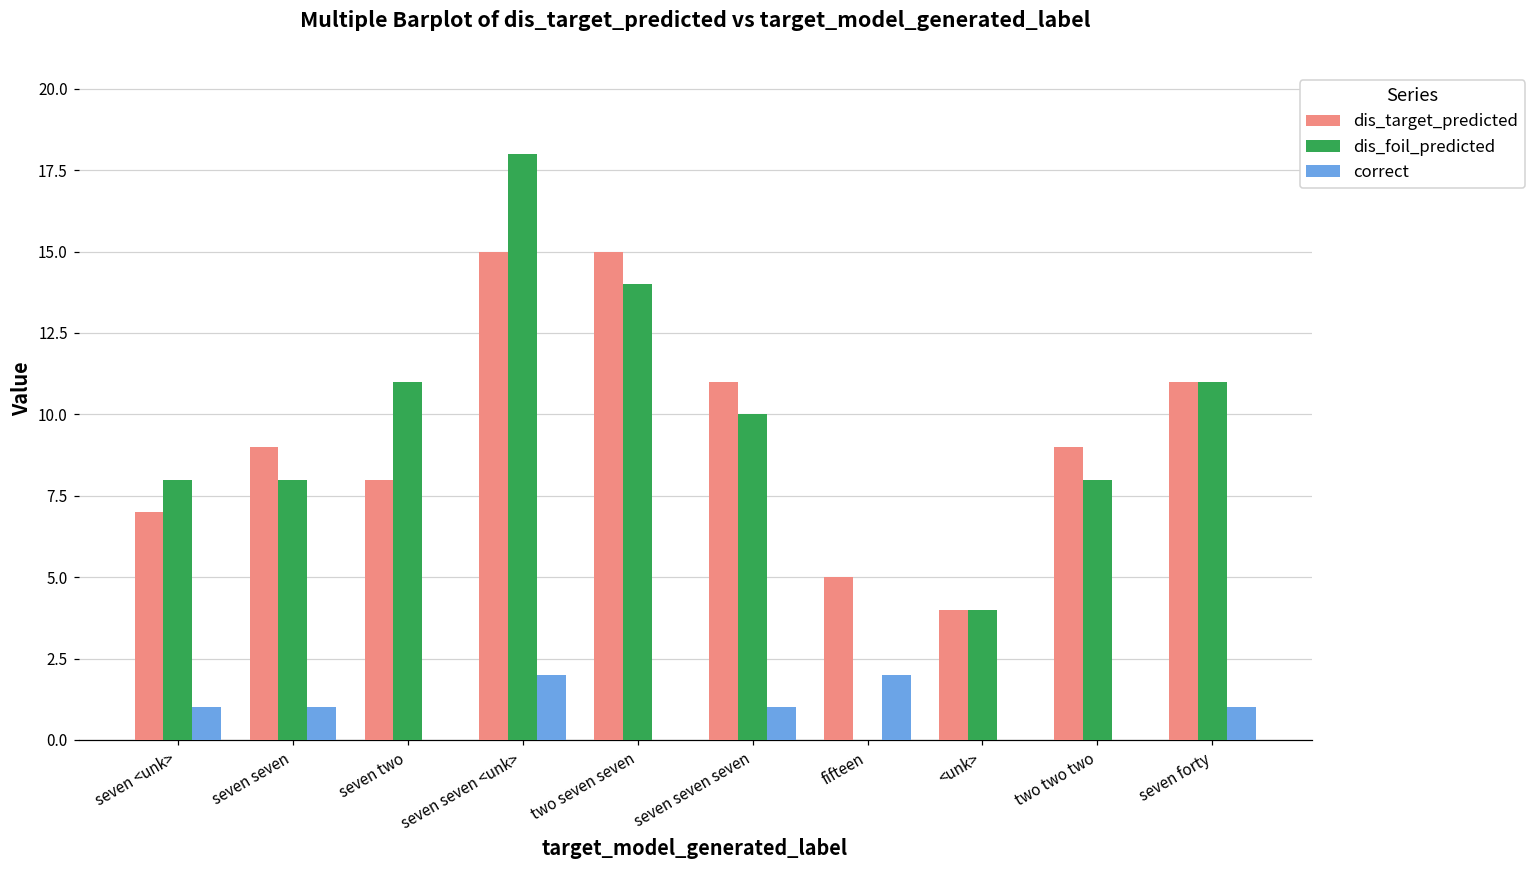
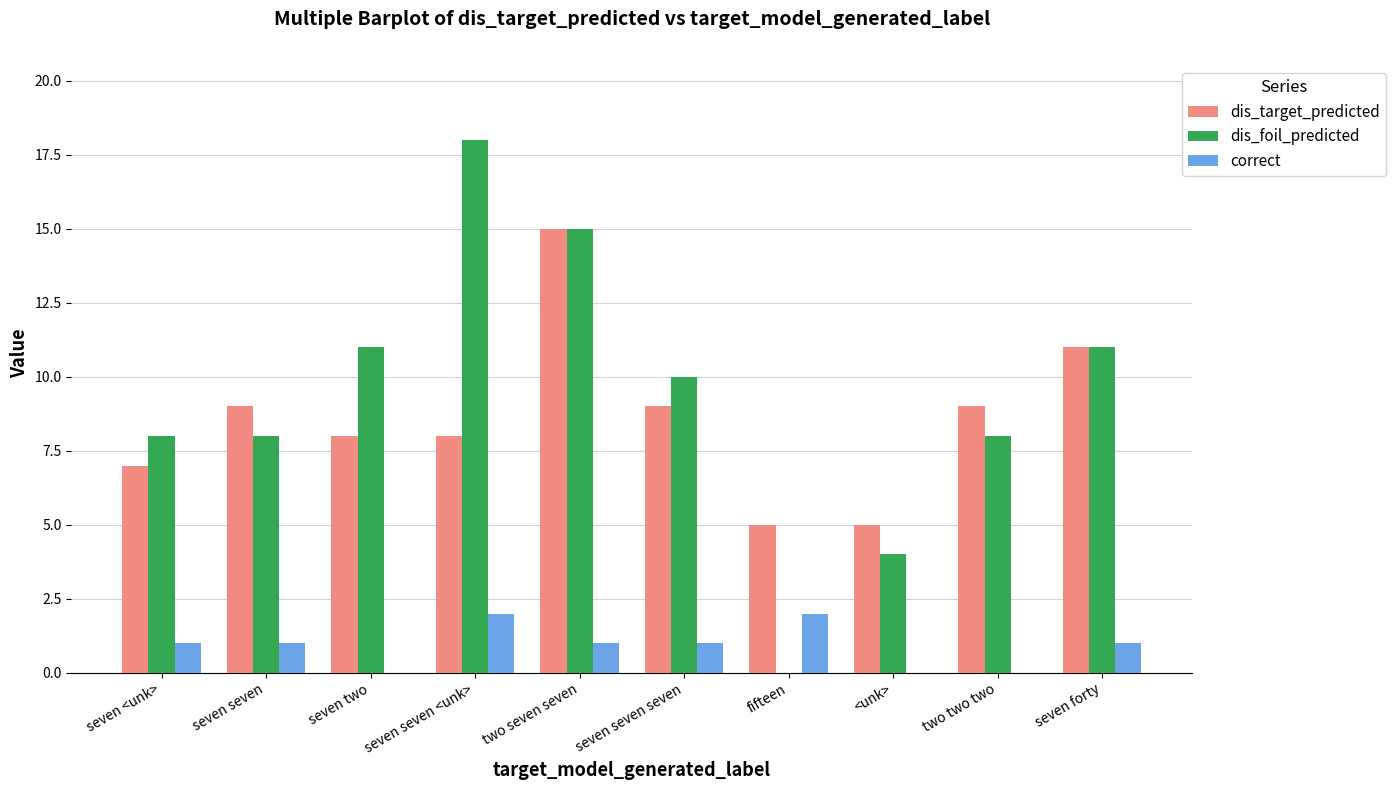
dis_target_predicted, seven seven <unk>: 15 -> 8
dis_foil_predicted, two seven seven: 14 -> 15
correct, two seven seven: 0 -> 1
dis_target_predicted, seven seven seven: 11 -> 9
dis_target_predicted, <unk>: 4 -> 5
